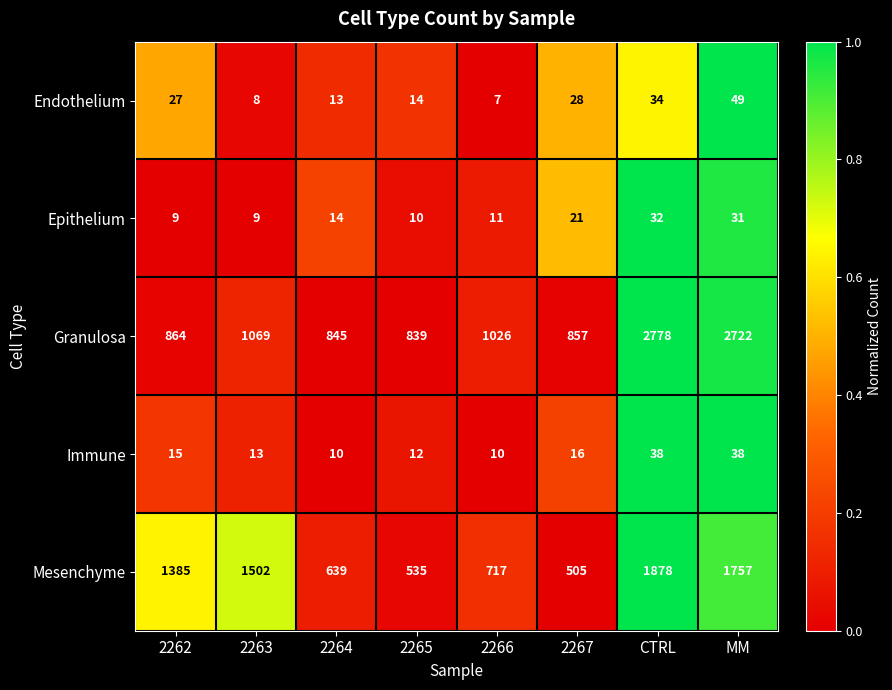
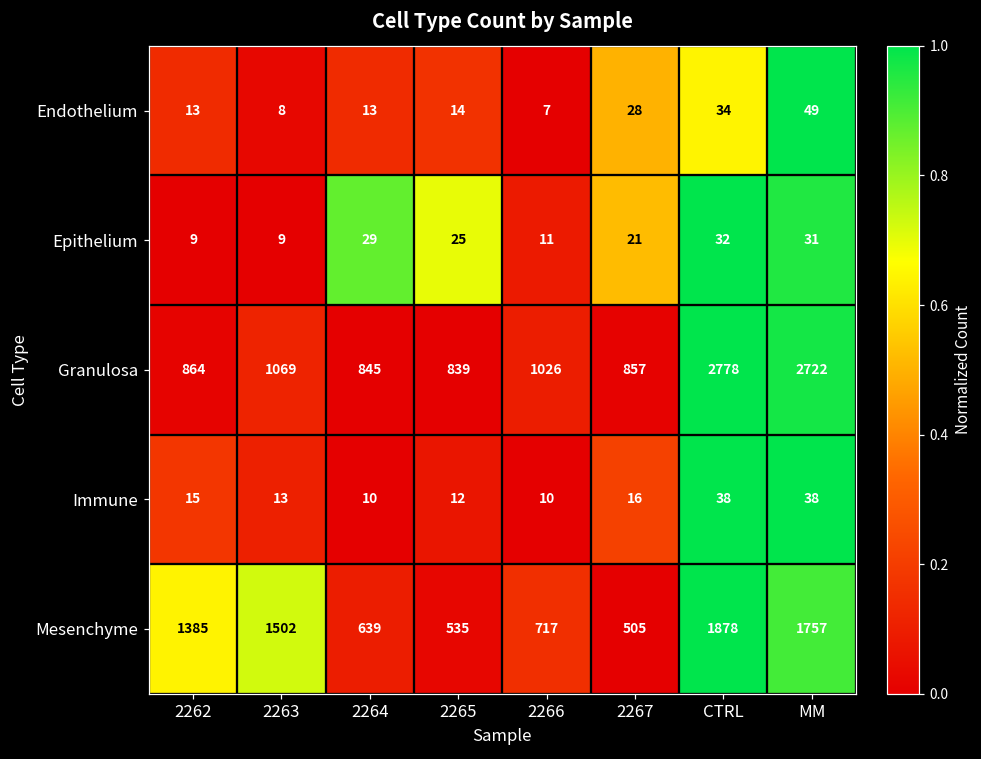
Endothelium, 2262: 27 -> 13
Epithelium, 2264: 14 -> 29
Epithelium, 2265: 10 -> 25
